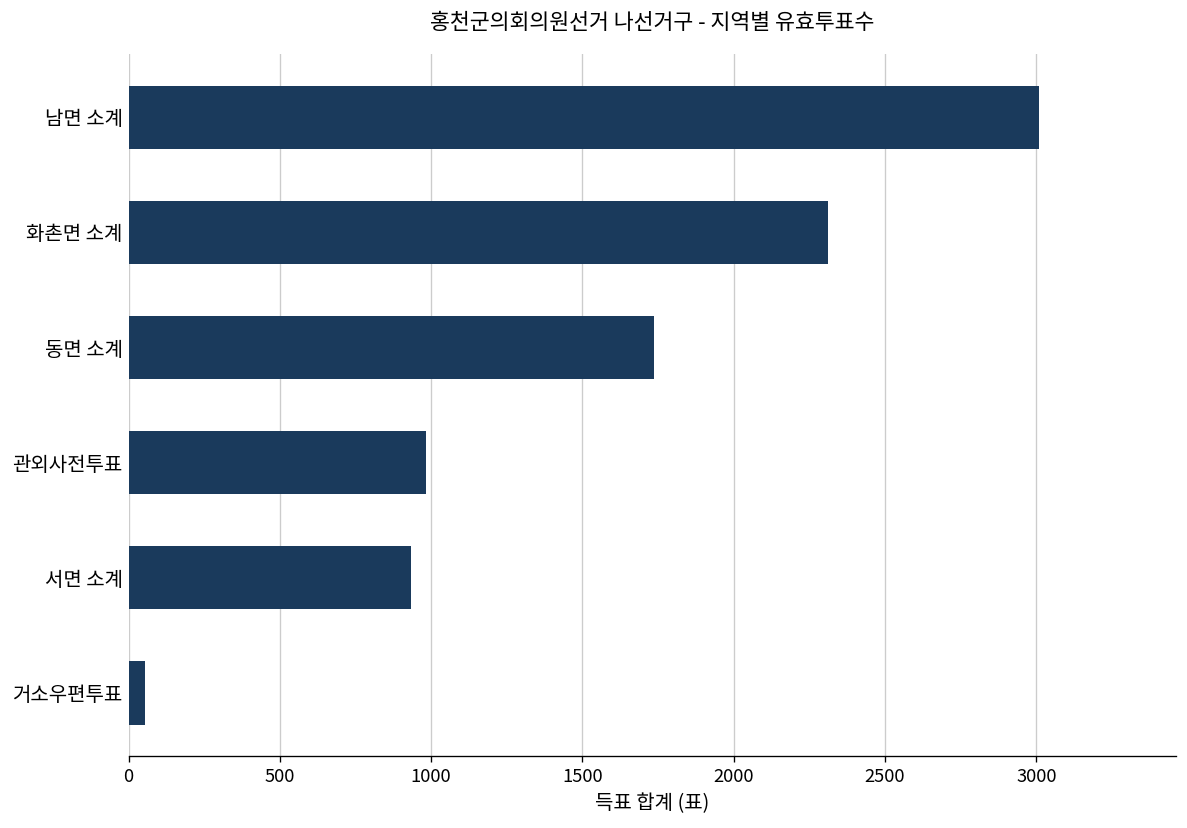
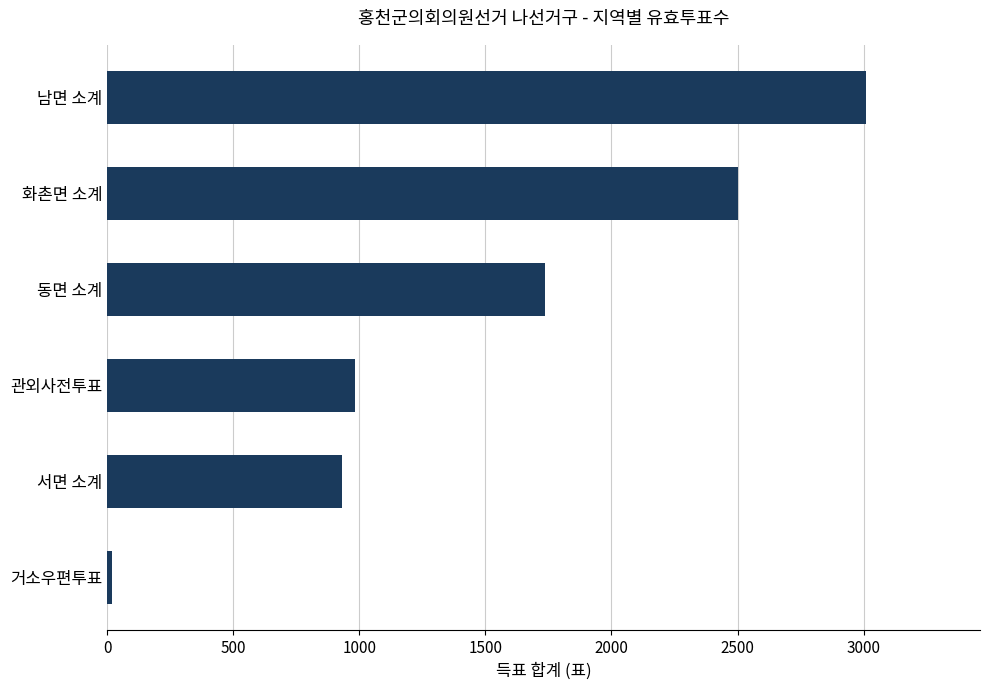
화촌면 소계: 2310 -> 2500
거소우편투표: 60 -> 20
